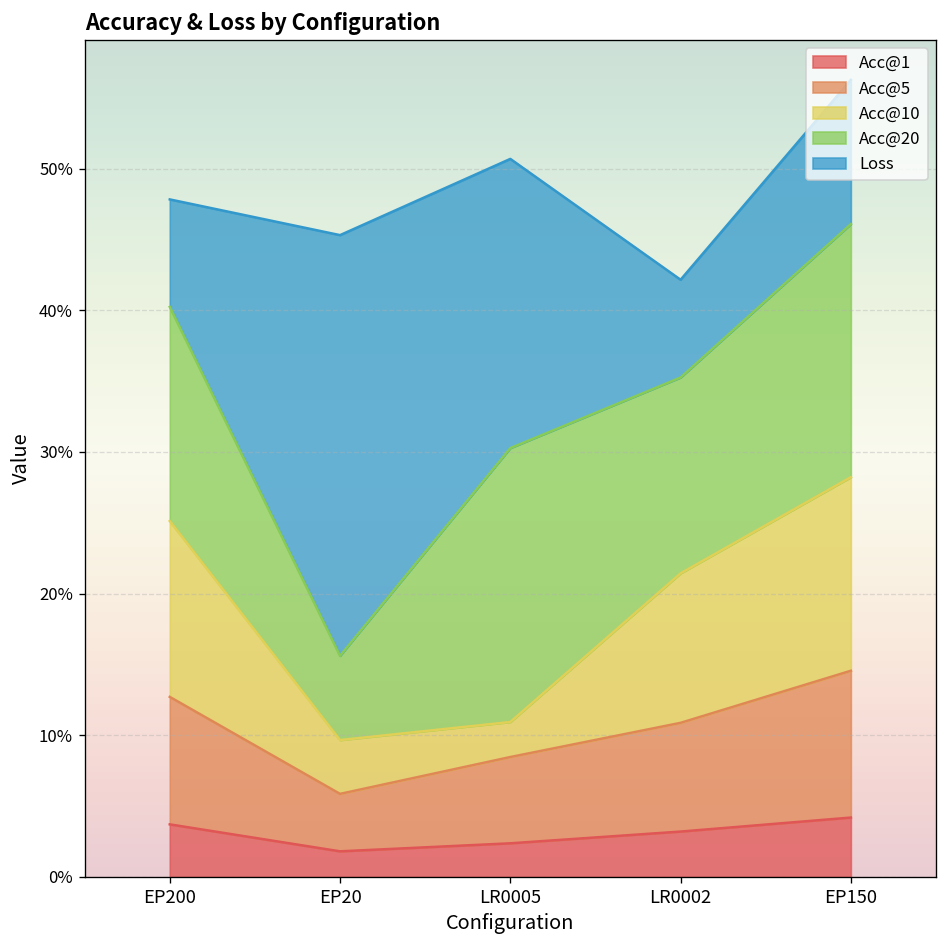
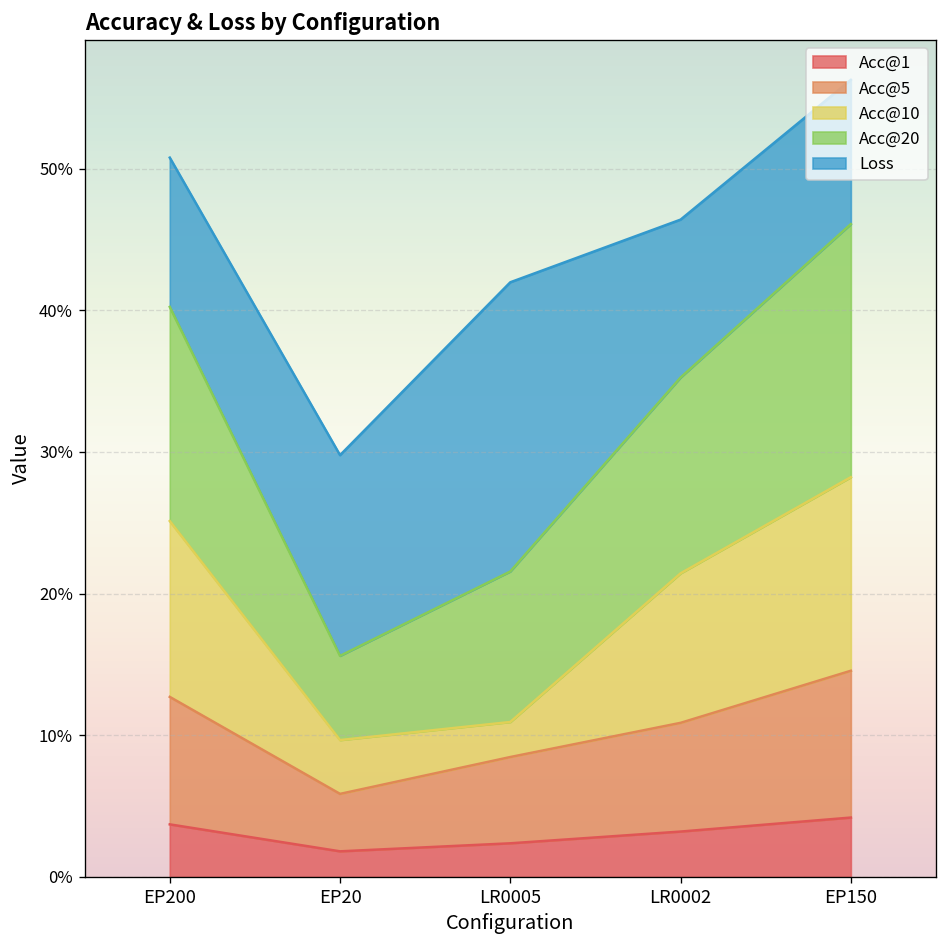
Loss, EP200: 7.6% -> 10.5%
Loss, EP20: 29.7% -> 14.2%
Acc@20, LR0005: 19.3% -> 10.6%
Loss, LR0002: 6.9% -> 11.1%
